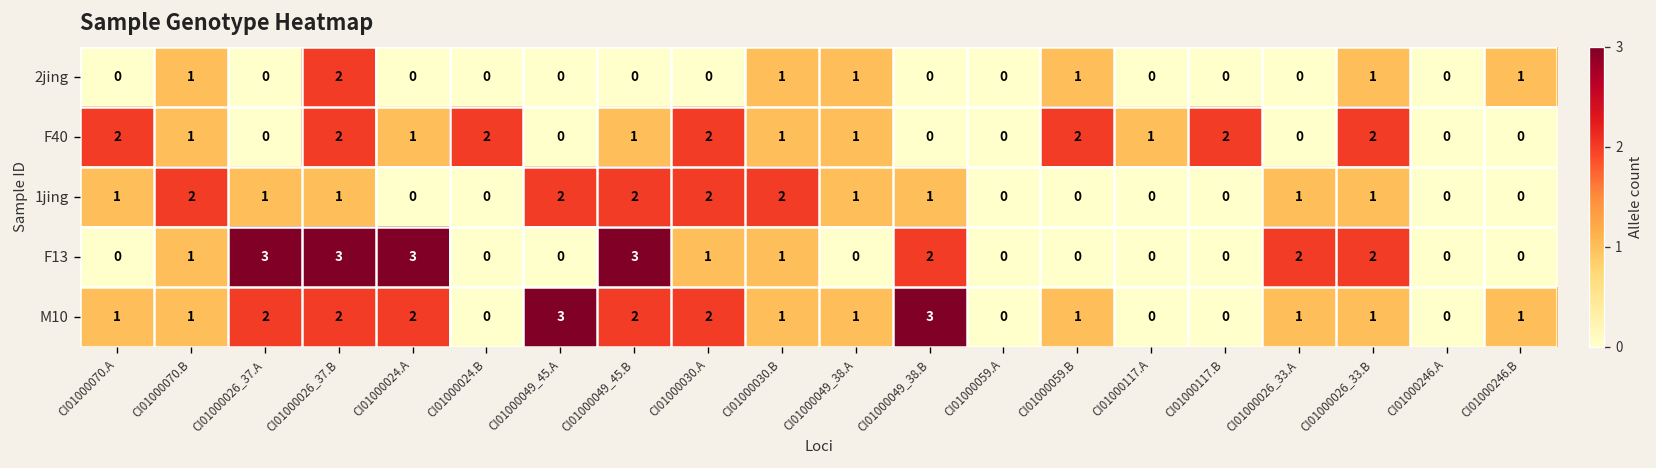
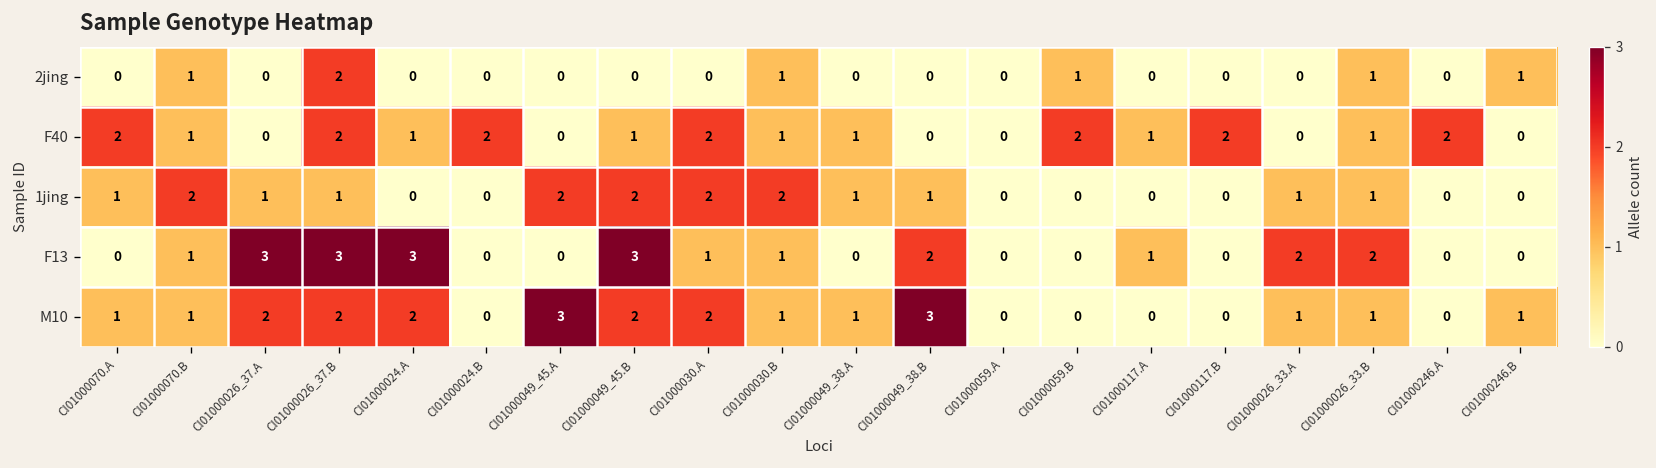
2jing, CI01000049_38.A: 1 -> 0
F40, CI01000026_33.B: 2 -> 1
F40, CI01000246.A: 0 -> 2
F13, CI01000117.A: 0 -> 1
M10, CI01000059.B: 1 -> 0
